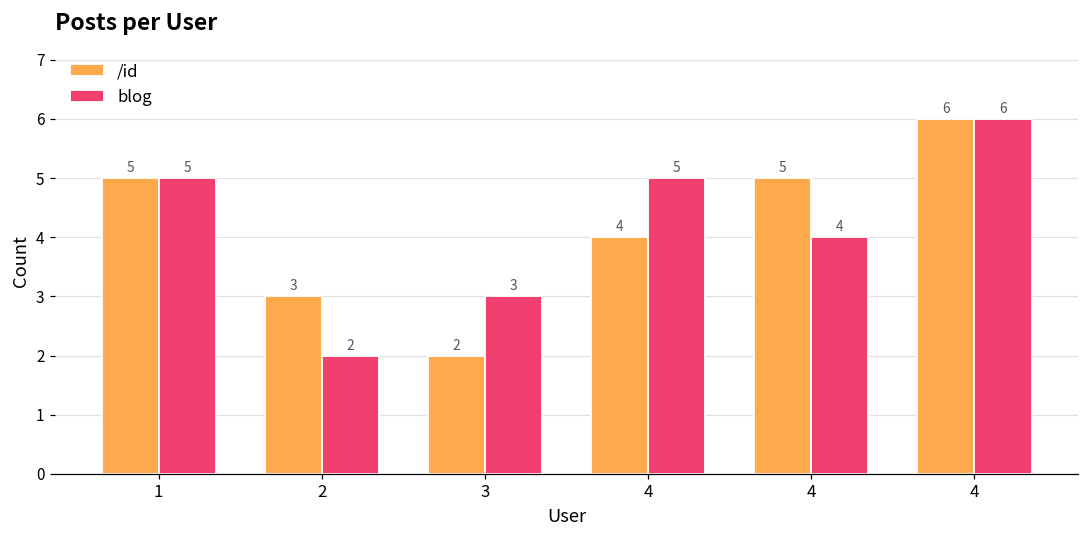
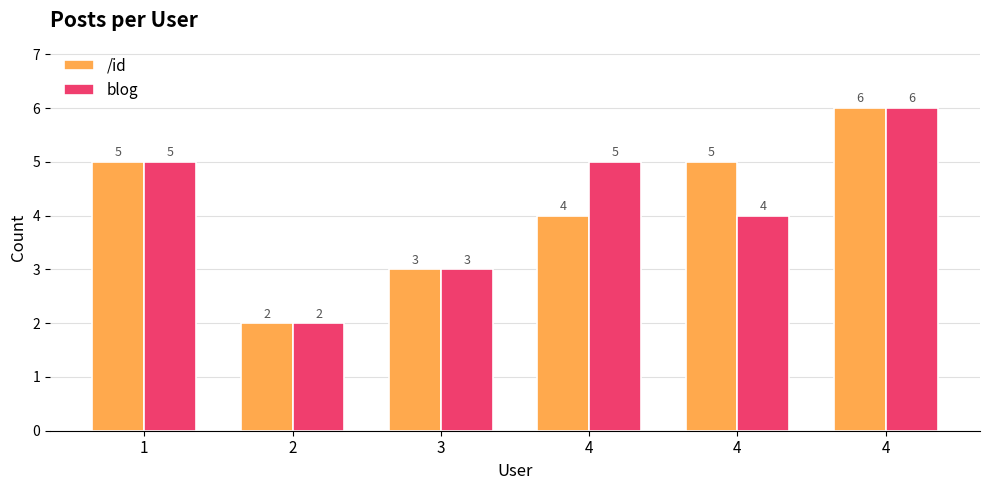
/id, 2: 3 -> 2
/id, 3: 2 -> 3
